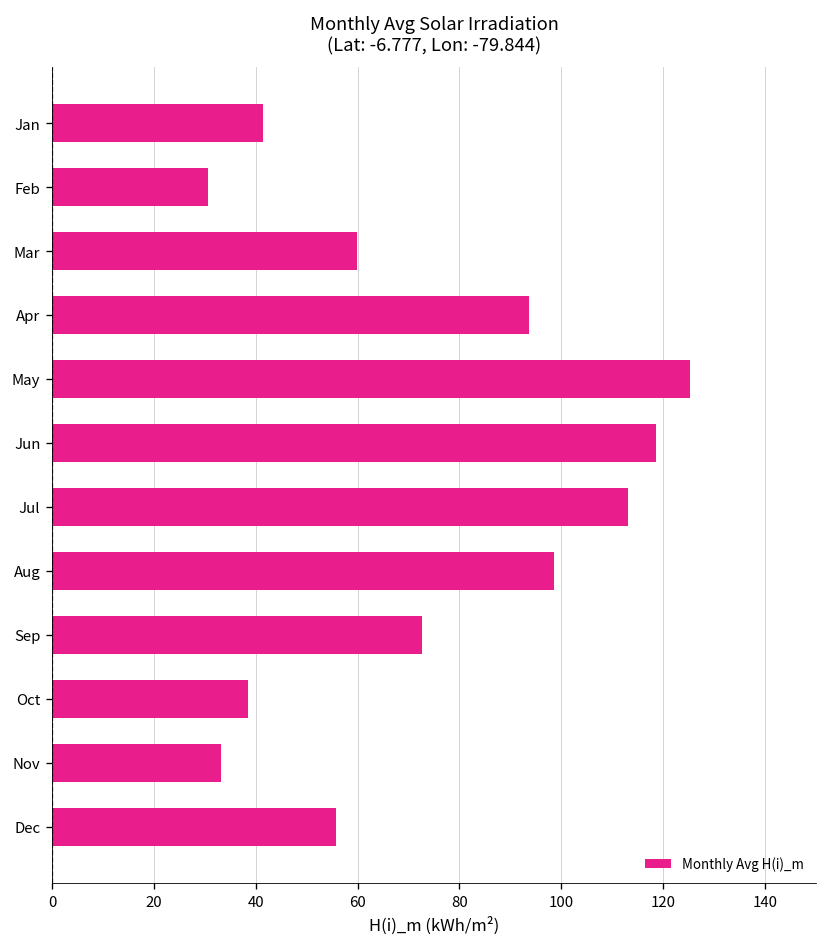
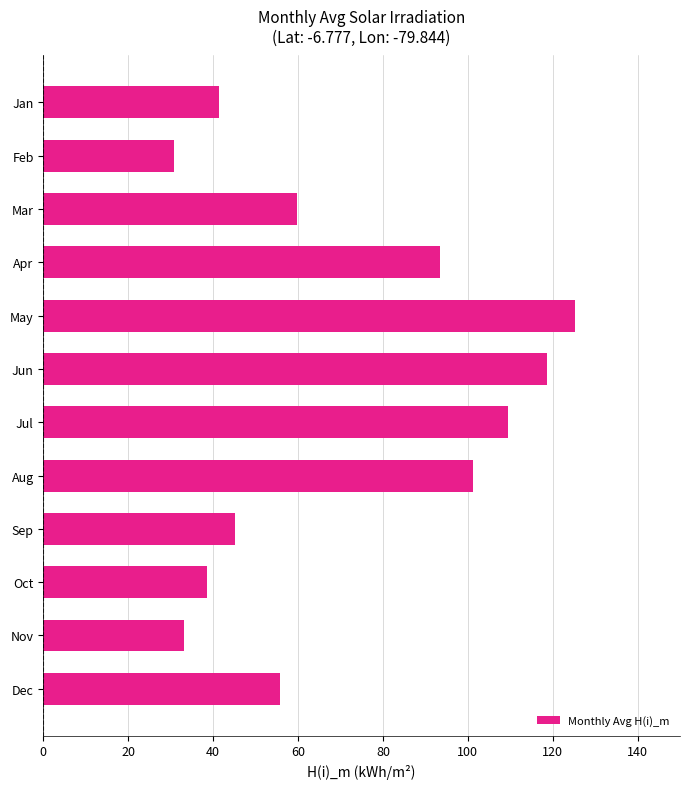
Jul: 113 -> 109
Aug: 99 -> 101
Sep: 73 -> 45
